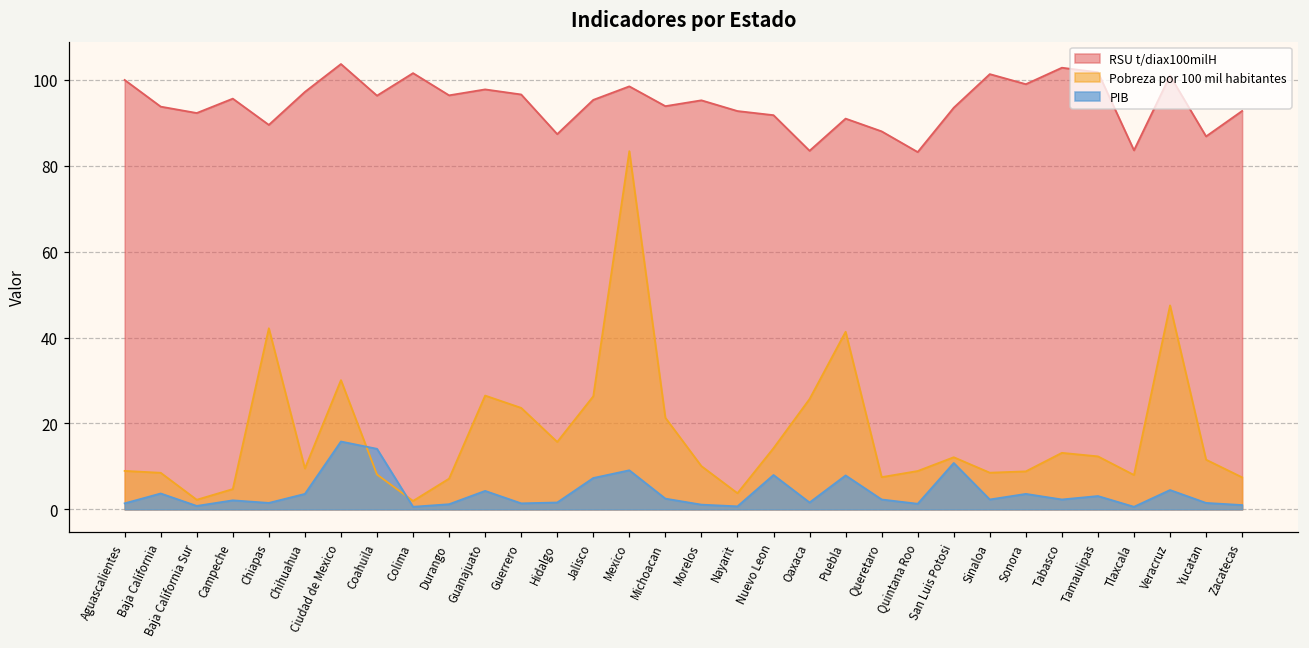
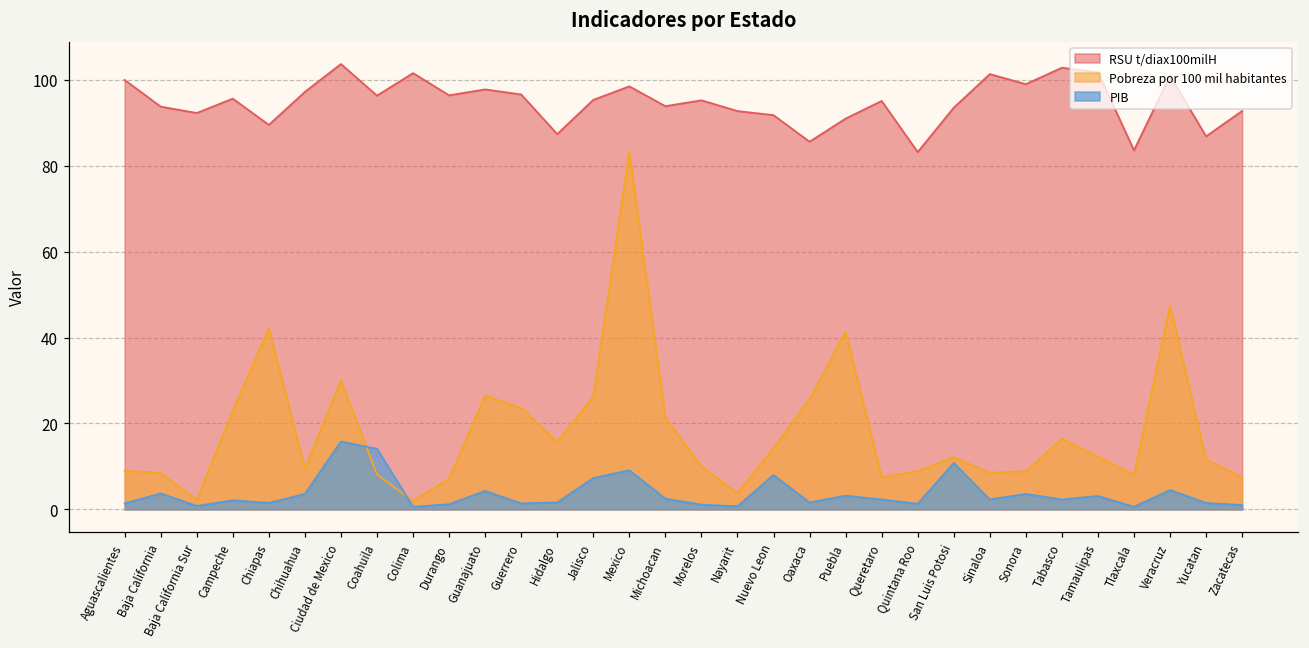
Pobreza por 100 mil habitantes, Campeche: 5 -> 23
RSU t/diax100milH, Oaxaca: 84 -> 86
PIB, Puebla: 8 -> 3
RSU t/diax100milH, Queretaro: 88 -> 95
Pobreza por 100 mil habitantes, Tabasco: 13 -> 16
